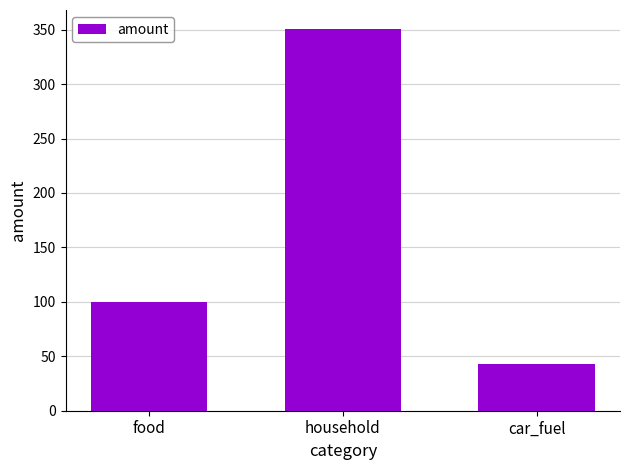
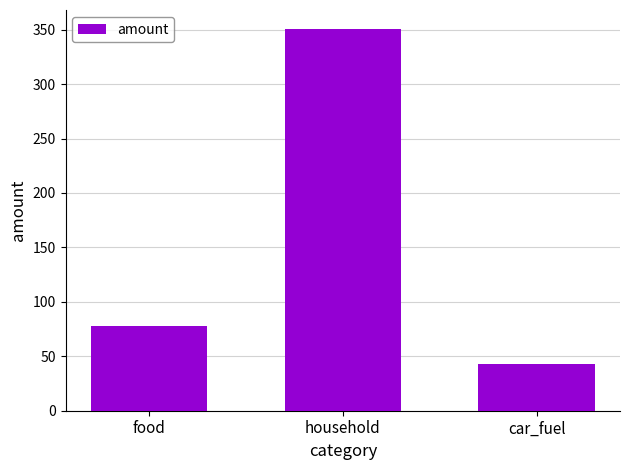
food: 100 -> 78
